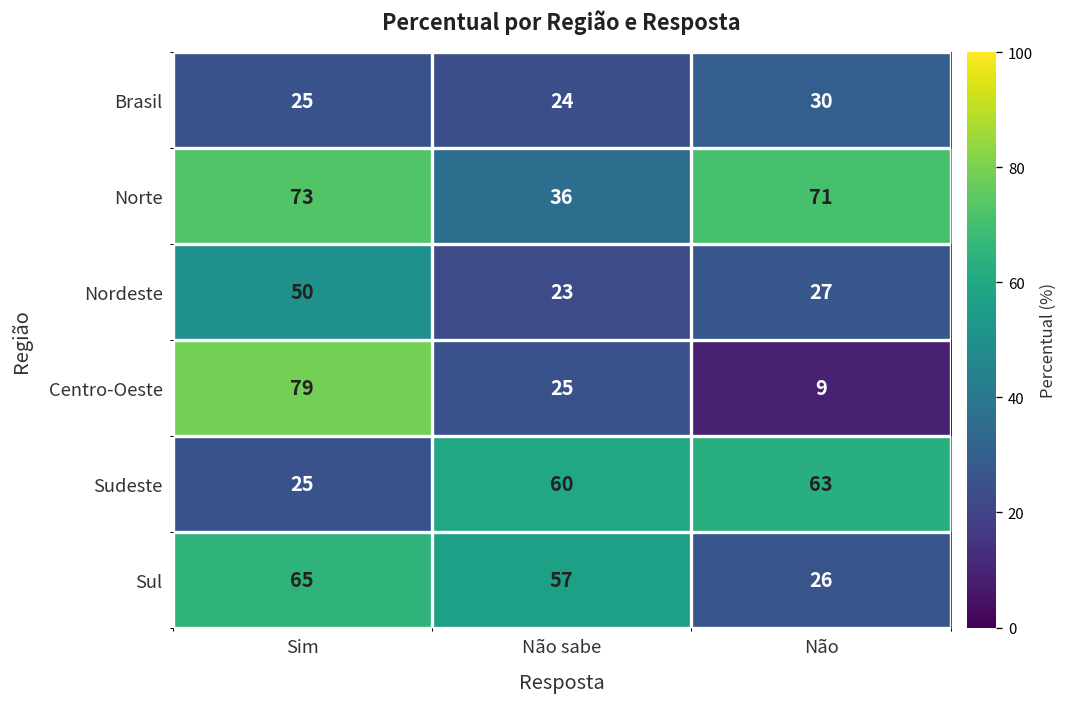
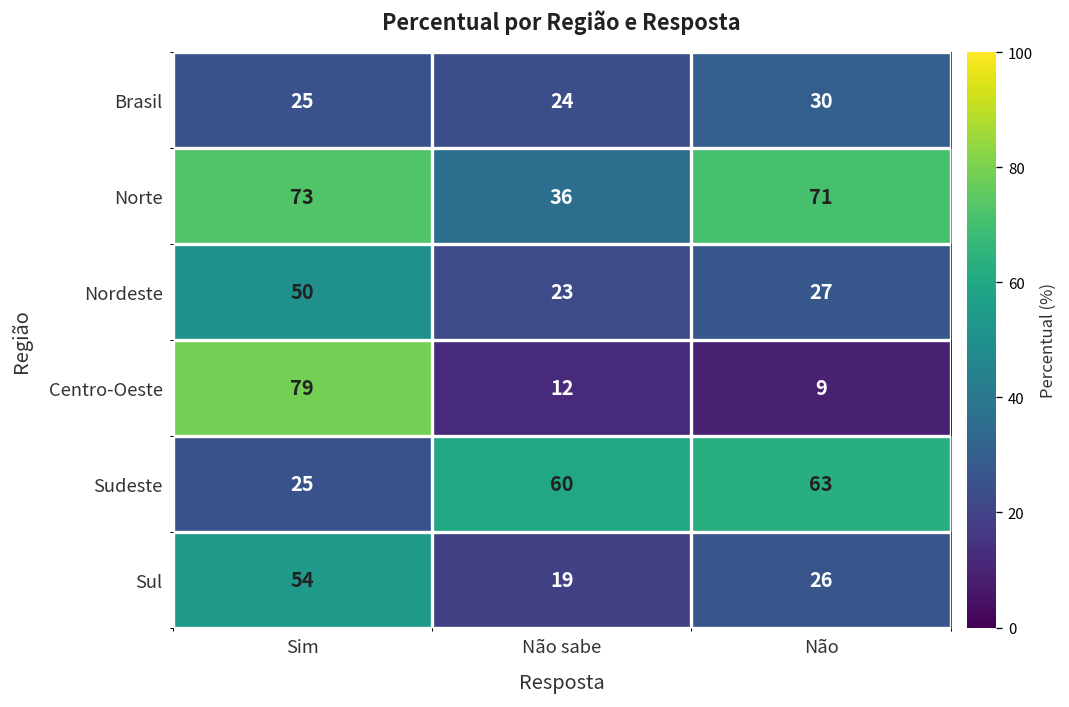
Centro-Oeste, Não sabe: 25 -> 12
Sul, Sim: 65 -> 54
Sul, Não sabe: 57 -> 19
